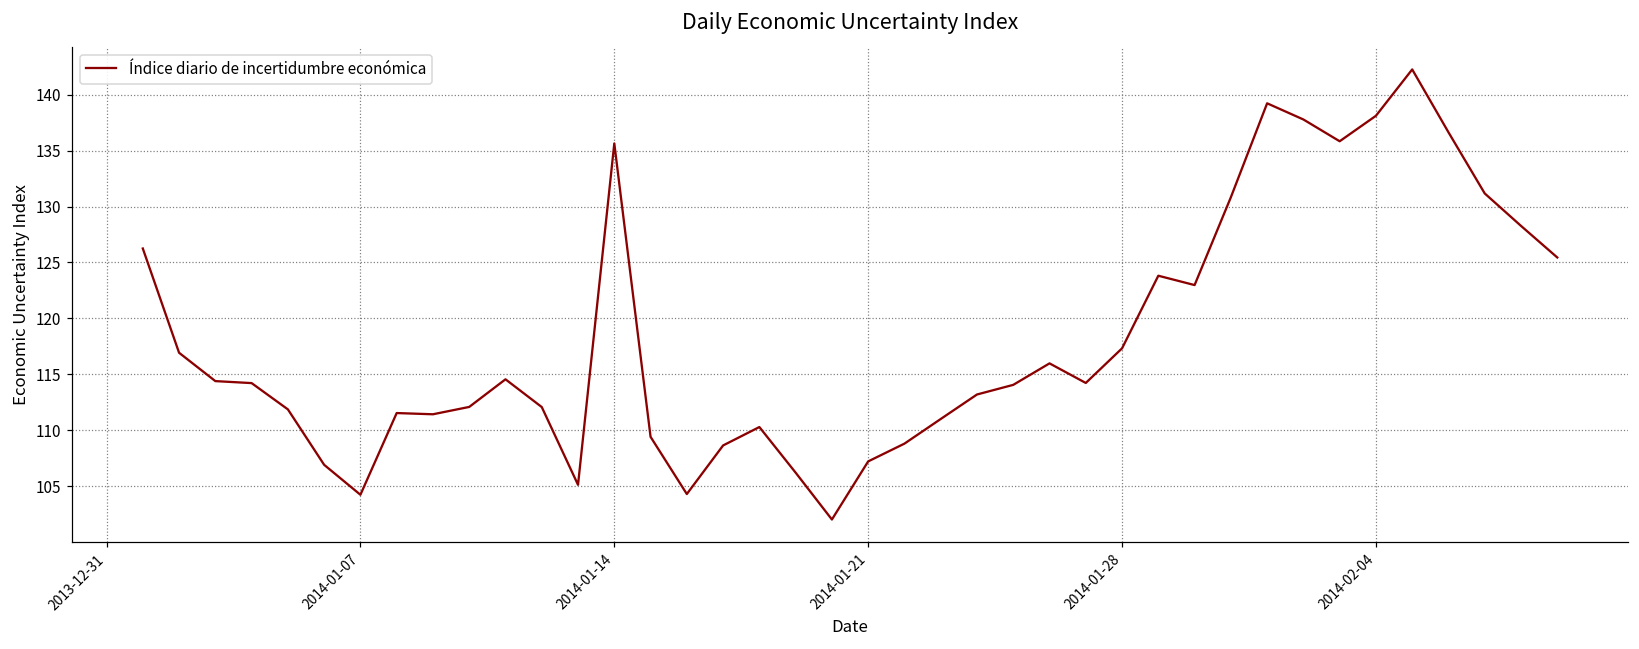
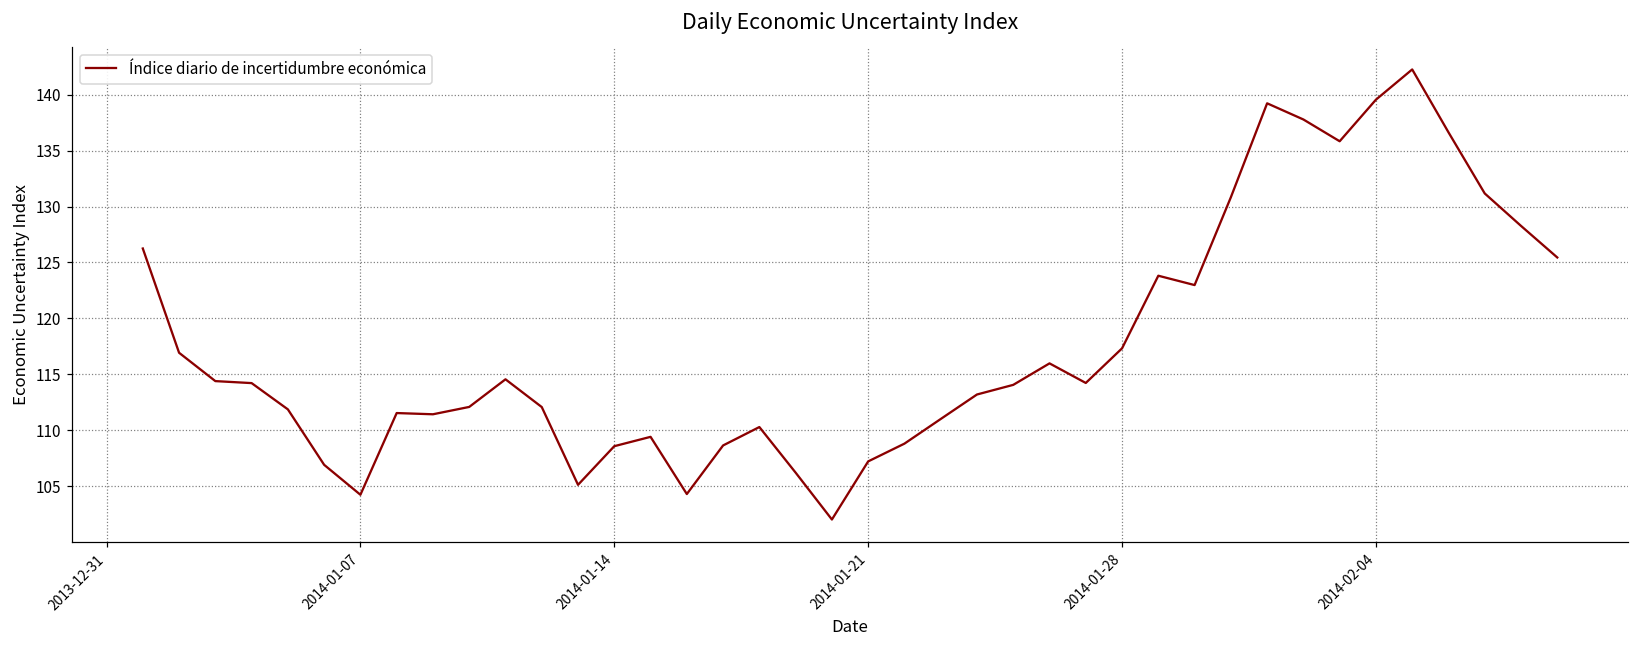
2014-01-14: 135.6 -> 108.6
2014-02-04: 138.1 -> 139.6
